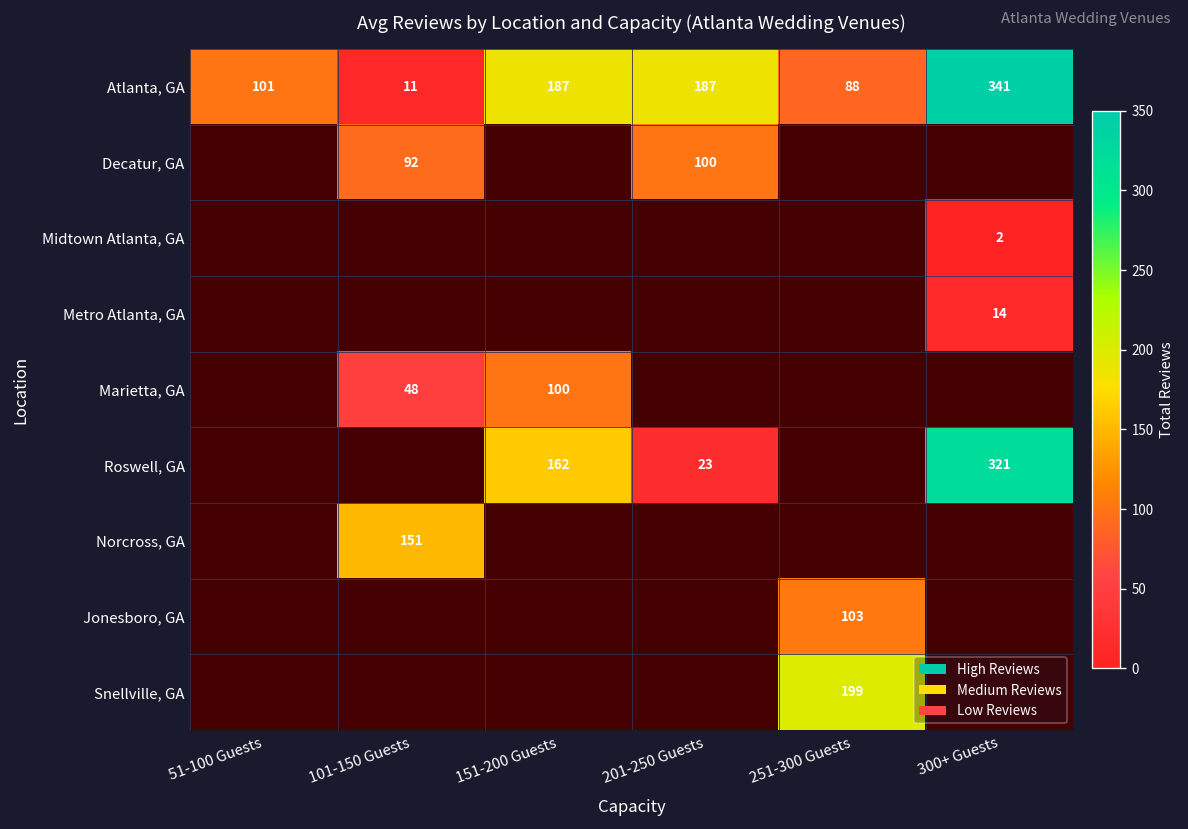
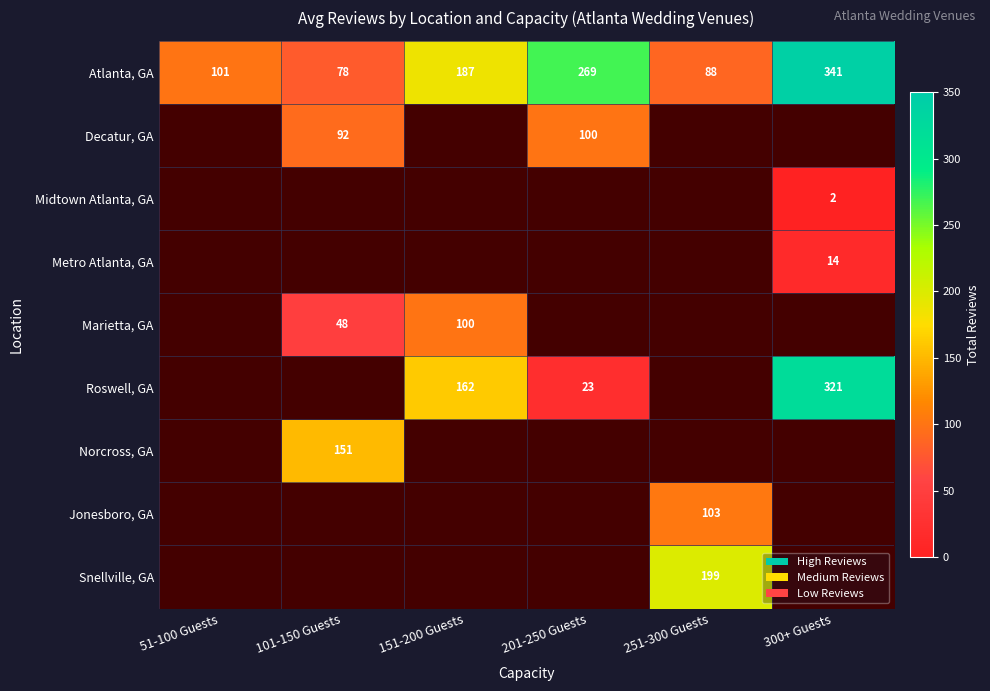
Atlanta, GA, 101-150 Guests: 11 -> 78
Atlanta, GA, 201-250 Guests: 187 -> 269
